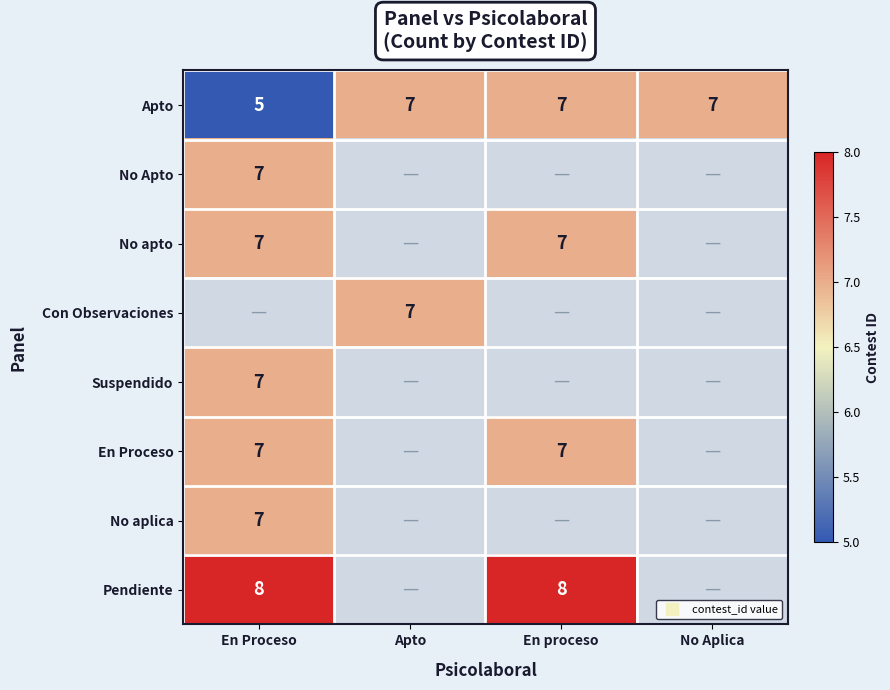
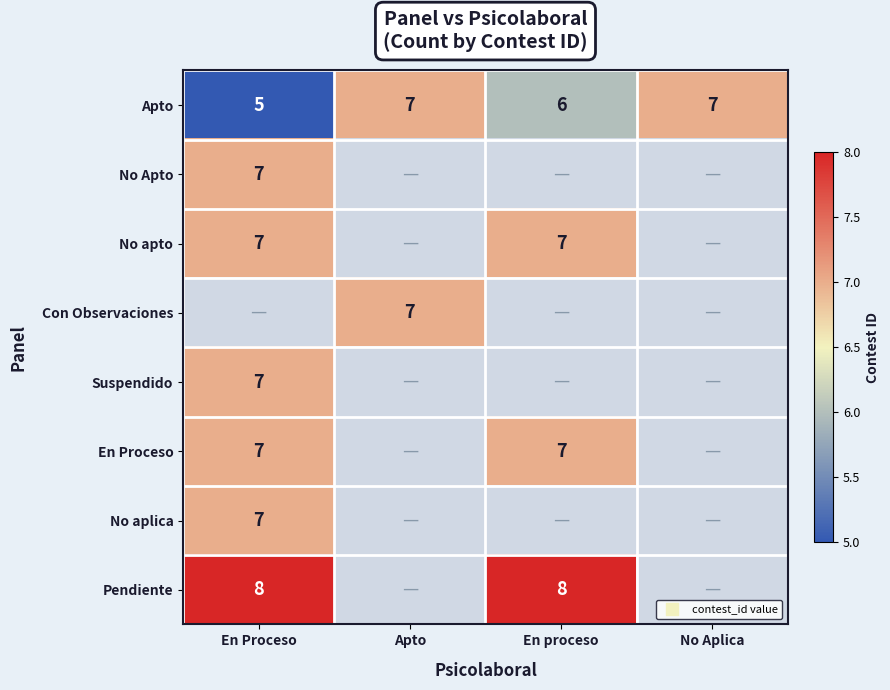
Apto, En proceso: 7 -> 6
